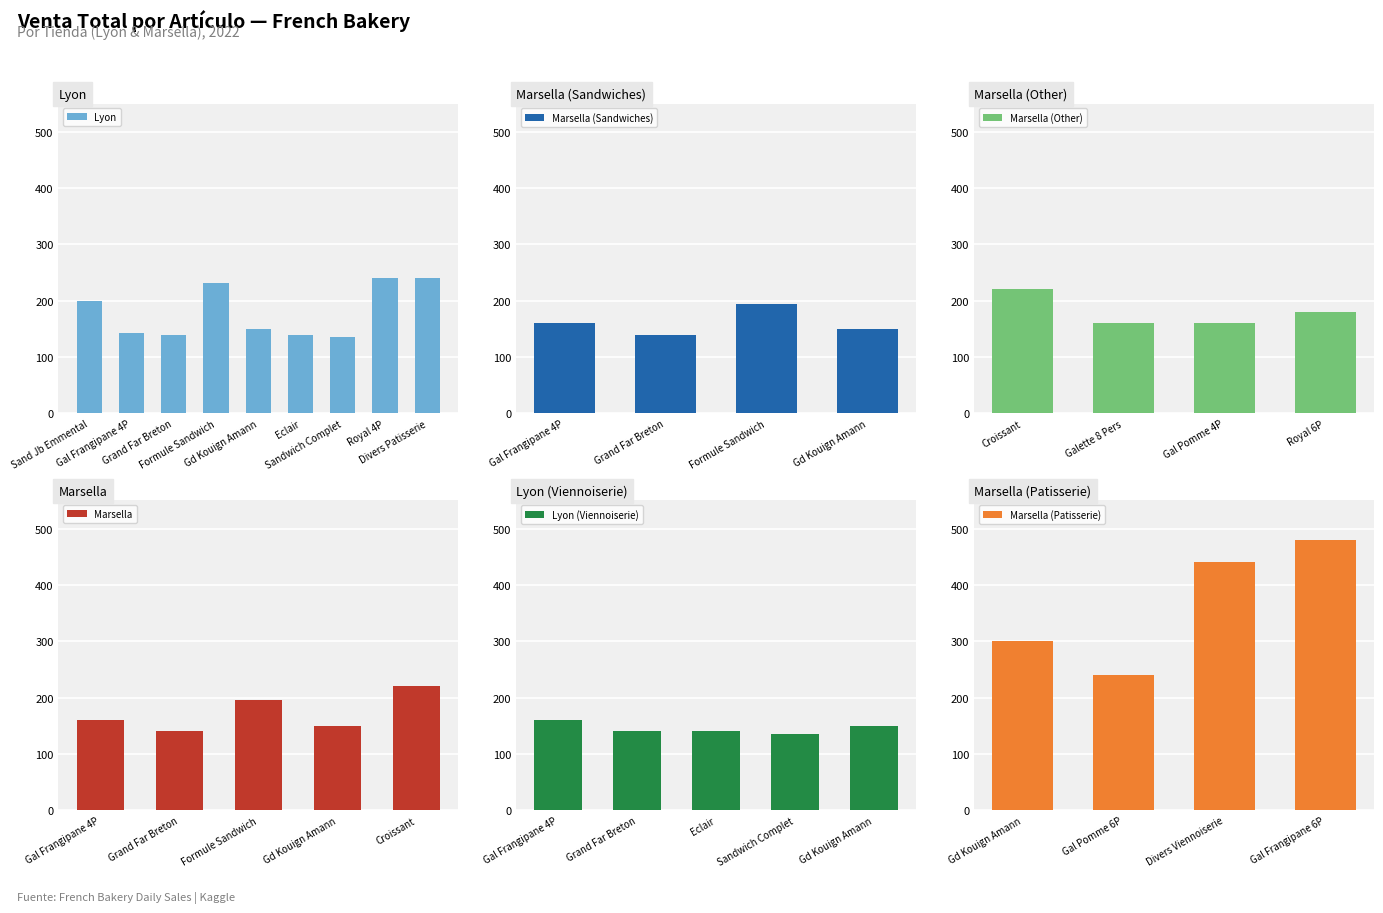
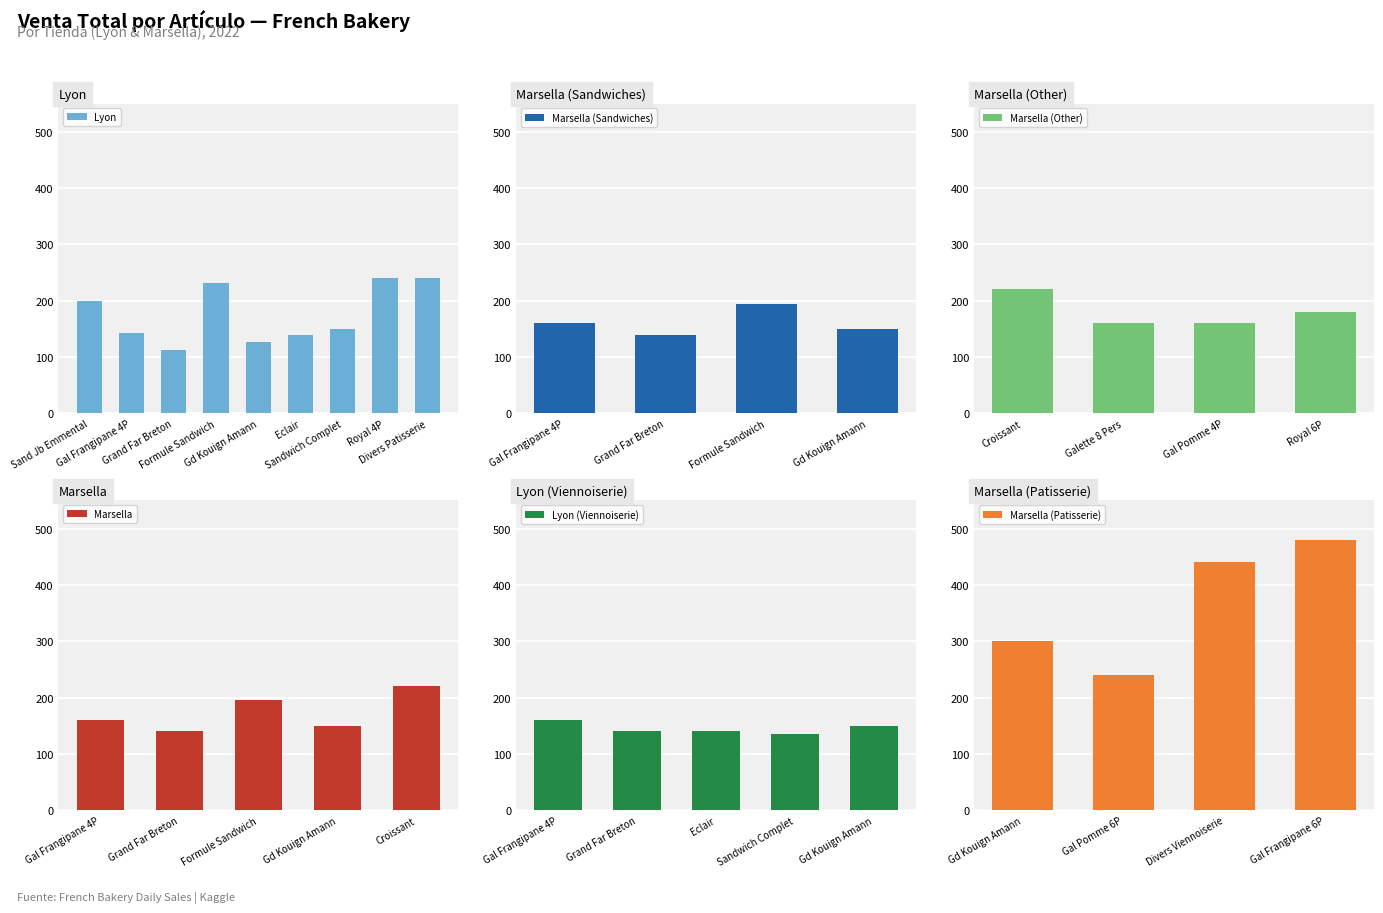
Lyon, Grand Far Breton: 140 -> 110
Lyon, Gd Kouign Amann: 150 -> 130
Lyon, Sandwich Complet: 140 -> 150
